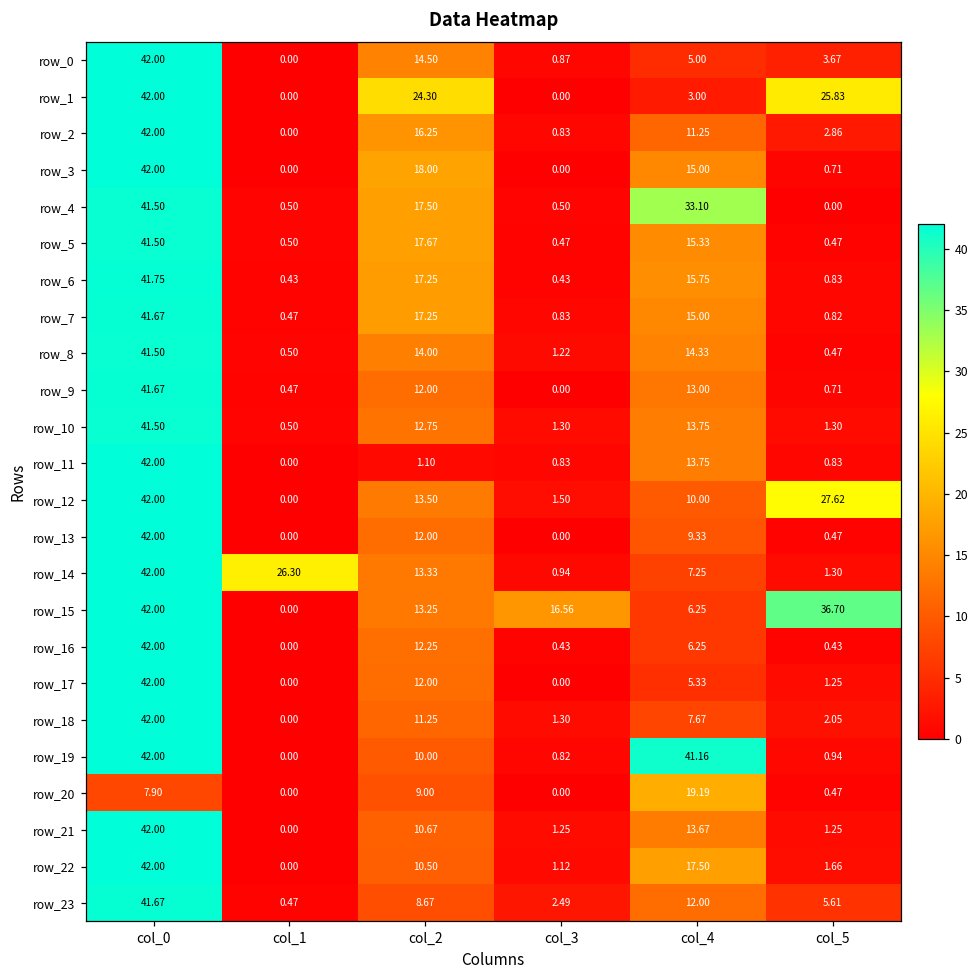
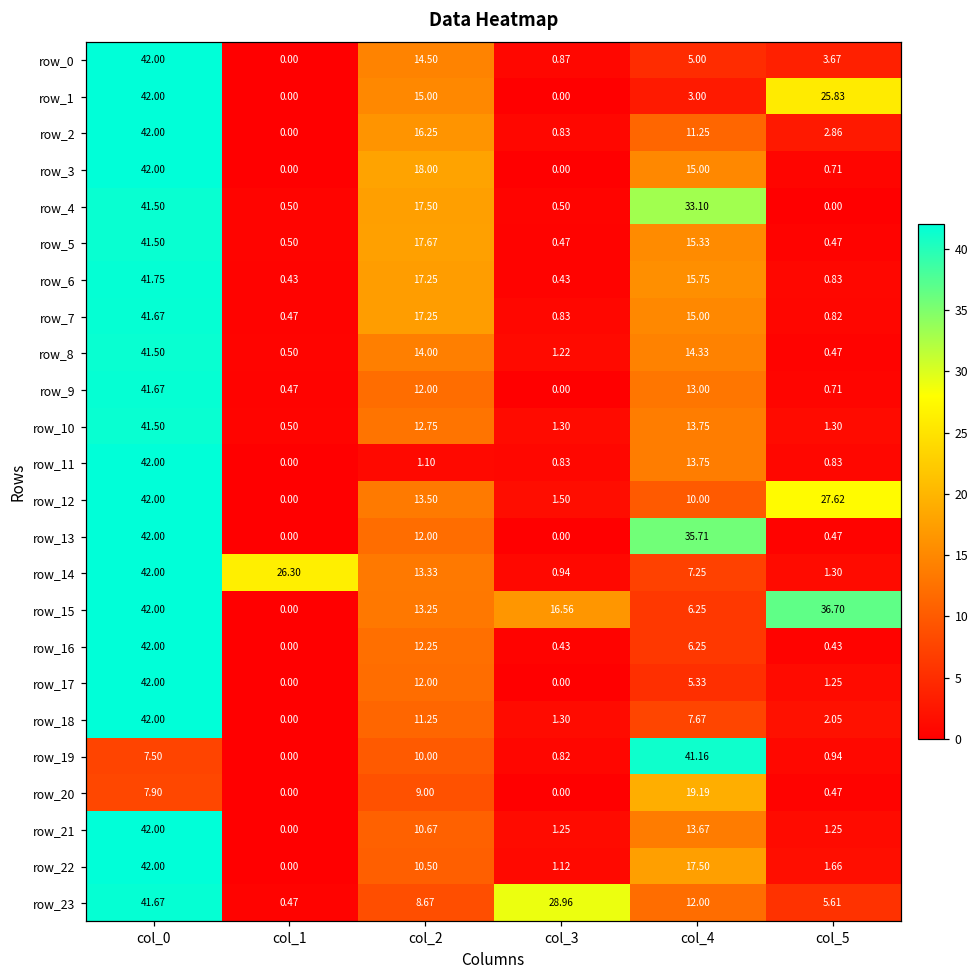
row_1, col_2: 24.30 -> 15.00
row_13, col_4: 9.33 -> 35.71
row_19, col_0: 42.00 -> 7.50
row_23, col_3: 2.49 -> 28.96
